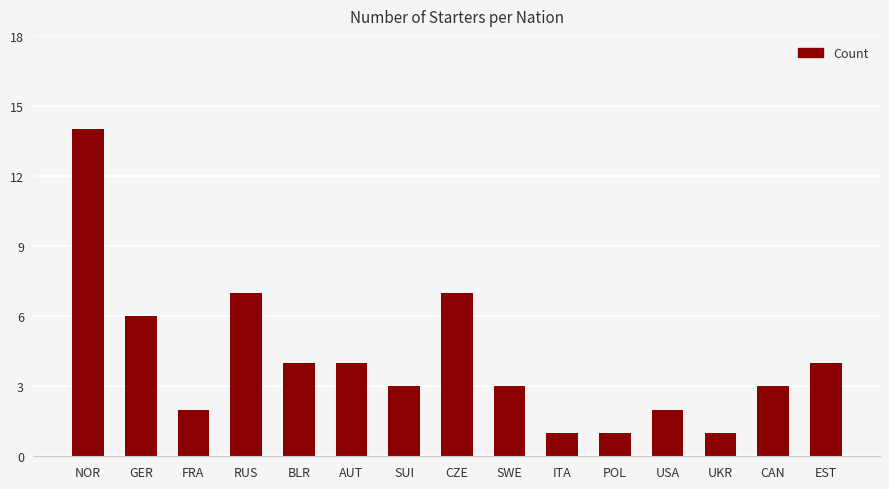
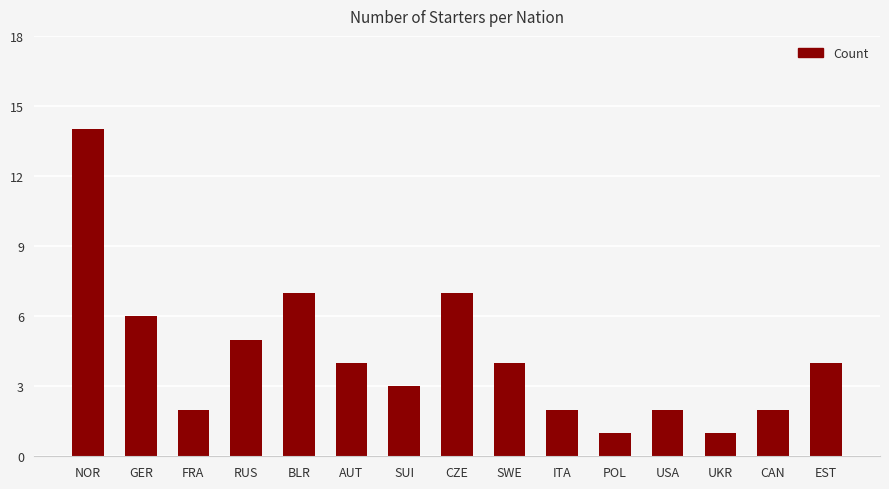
RUS: 7 -> 5
BLR: 4 -> 7
SWE: 3 -> 4
ITA: 1 -> 2
CAN: 3 -> 2
